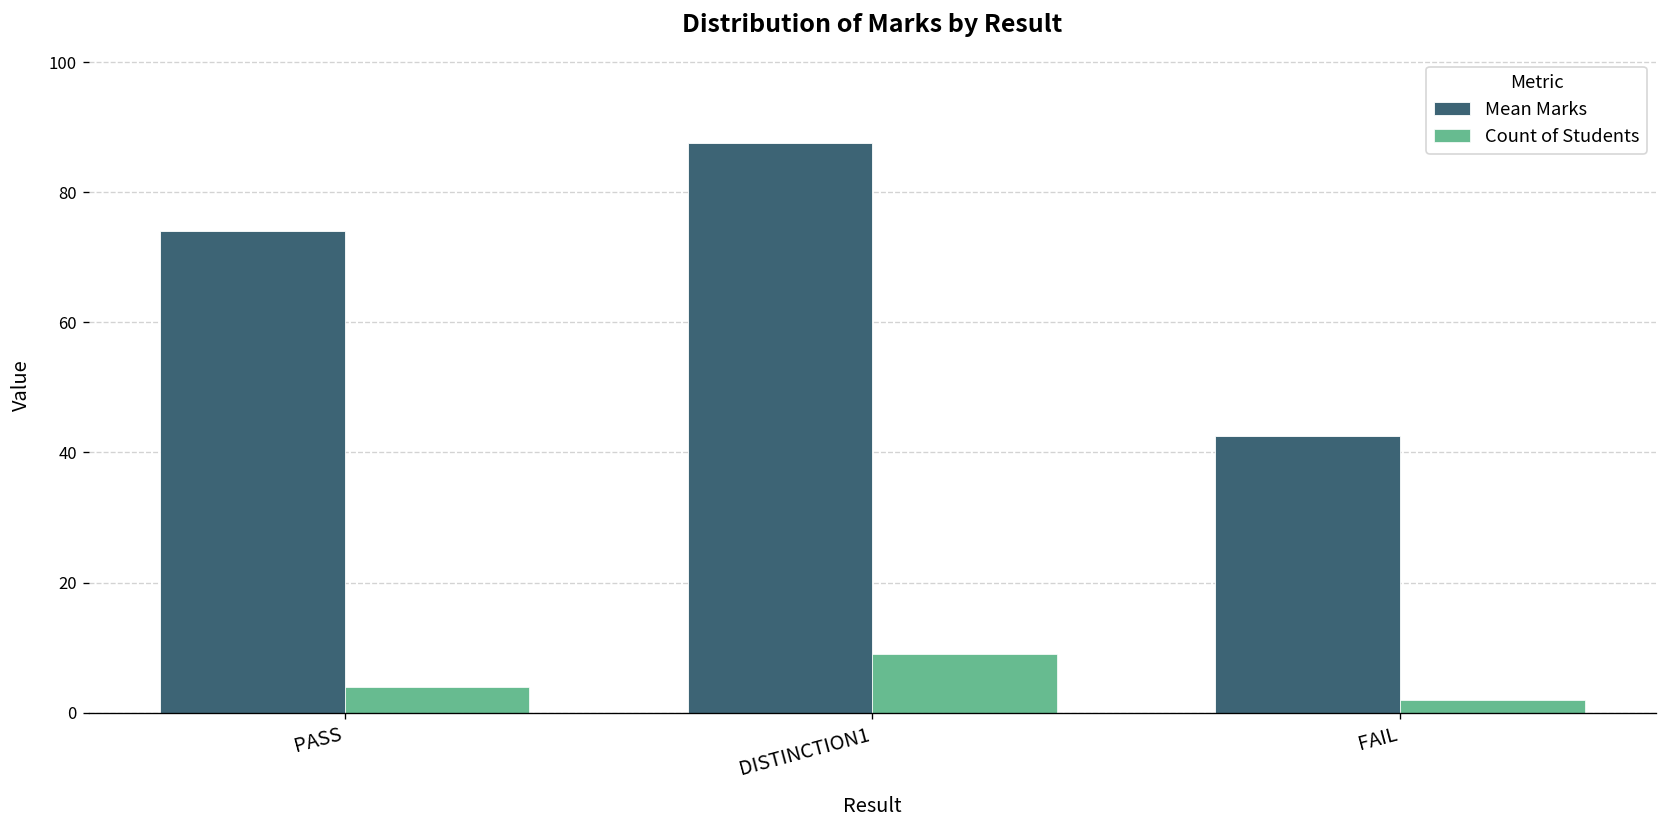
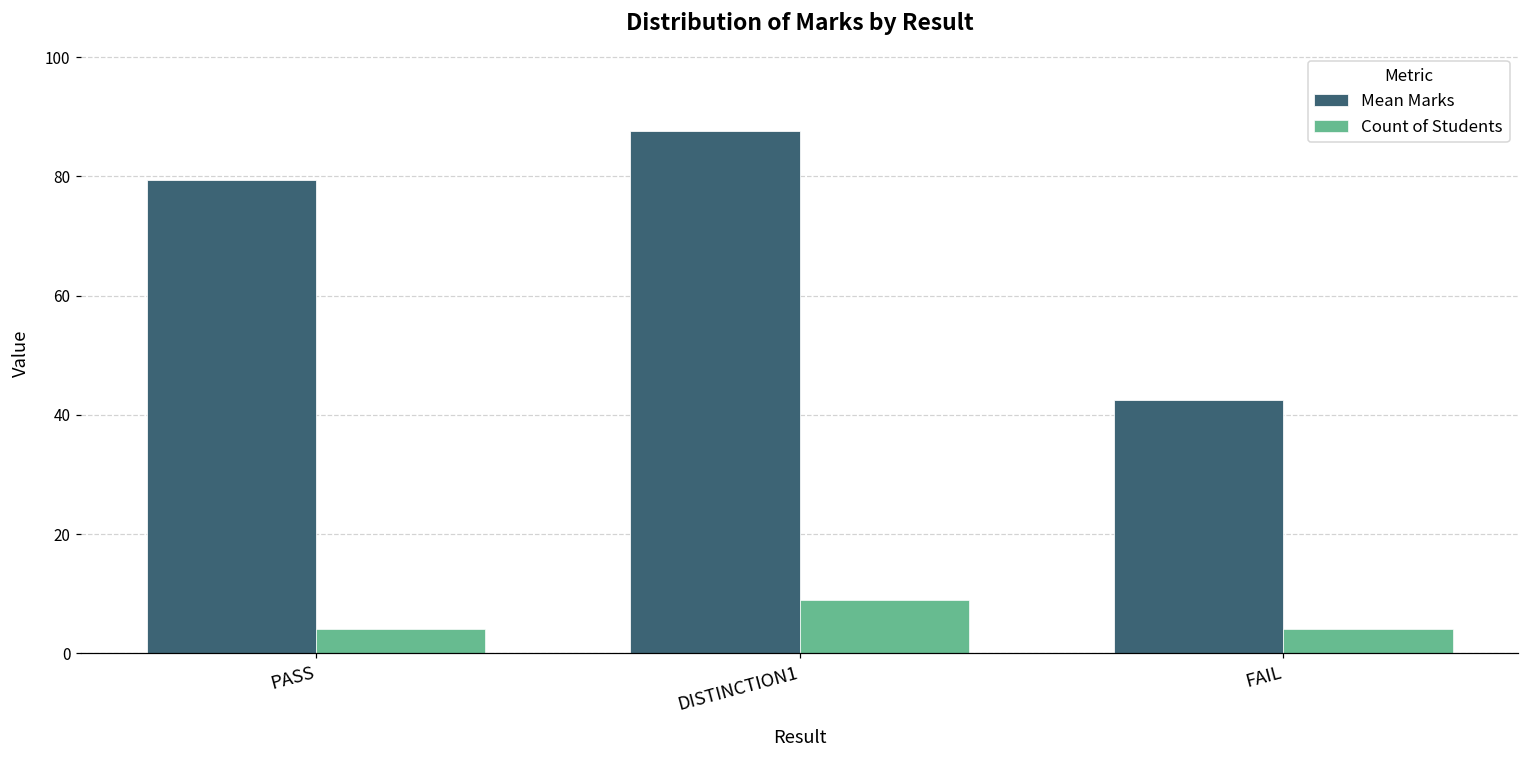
Mean Marks, PASS: 74 -> 79
Count of Students, FAIL: 2 -> 4
